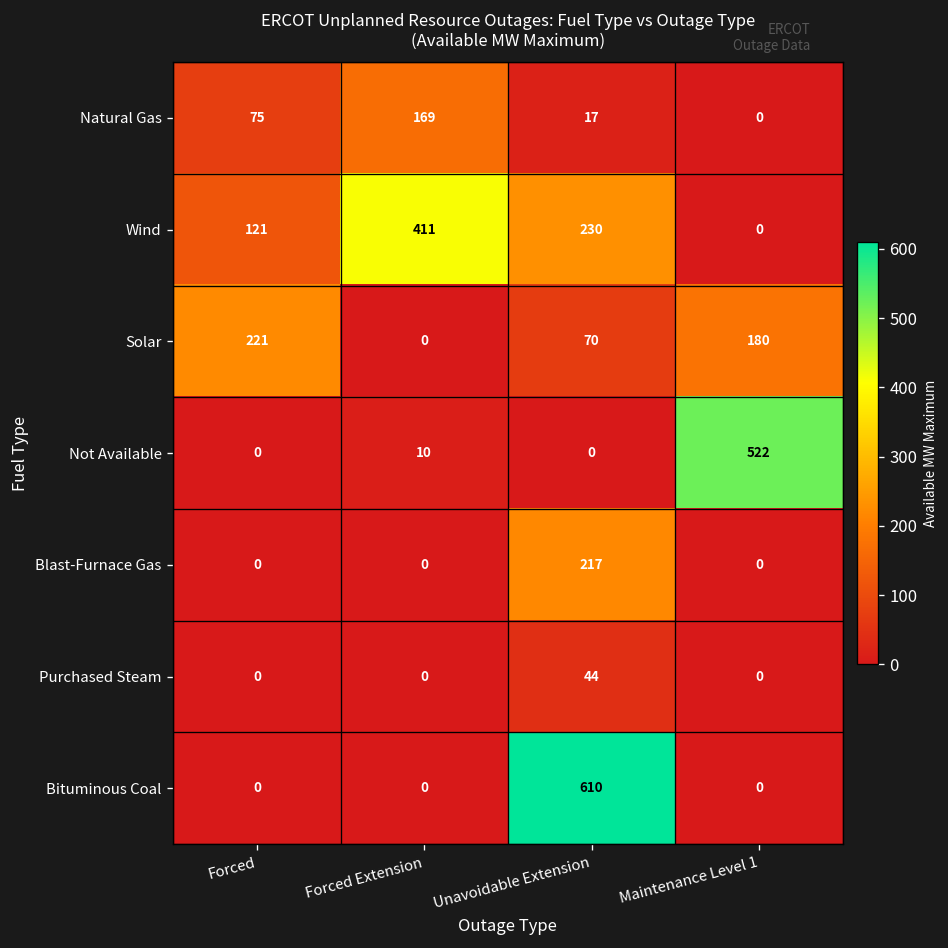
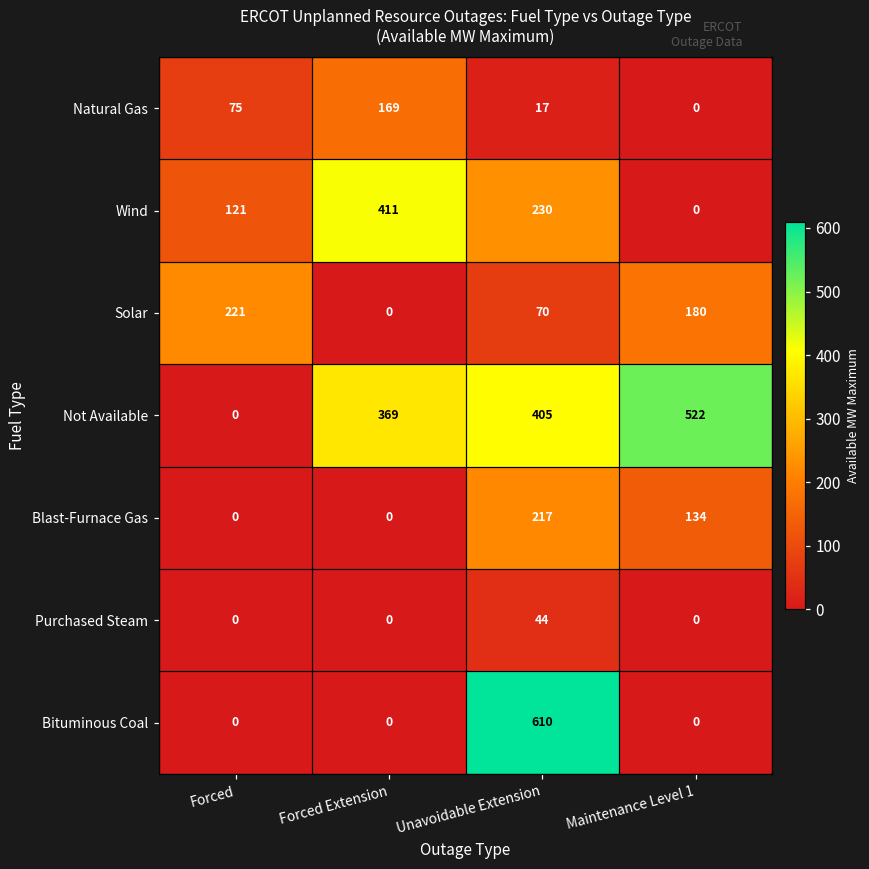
Not Available, Forced Extension: 10 -> 369
Not Available, Unavoidable Extension: 0 -> 405
Blast-Furnace Gas, Maintenance Level 1: 0 -> 134
